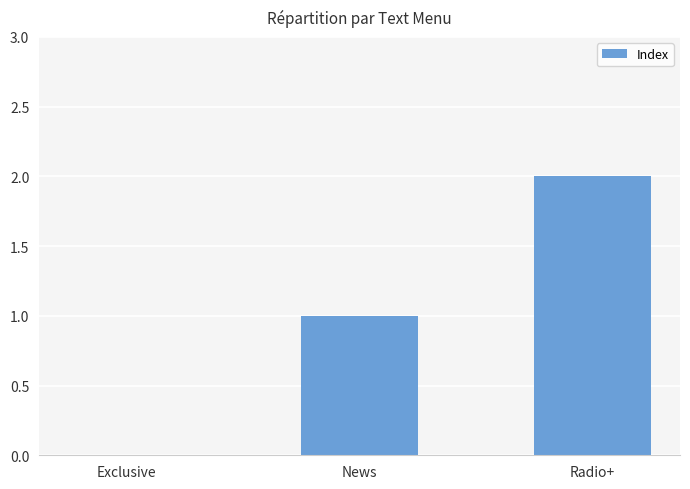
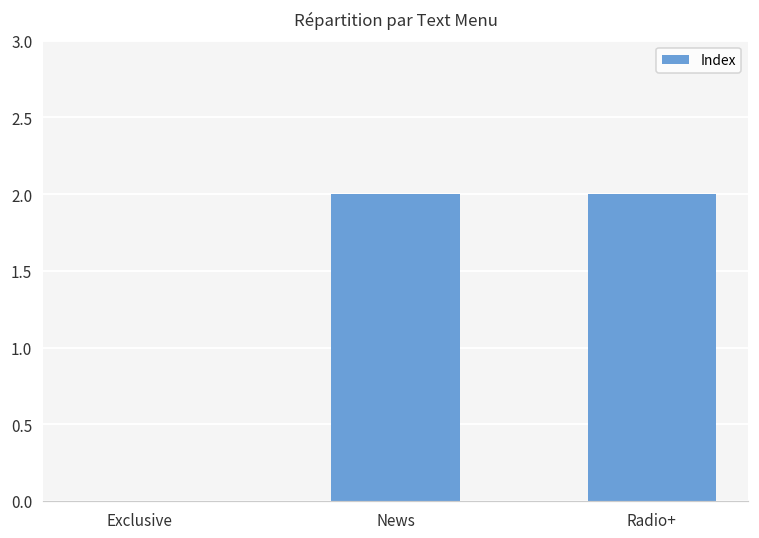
News: 1 -> 2
